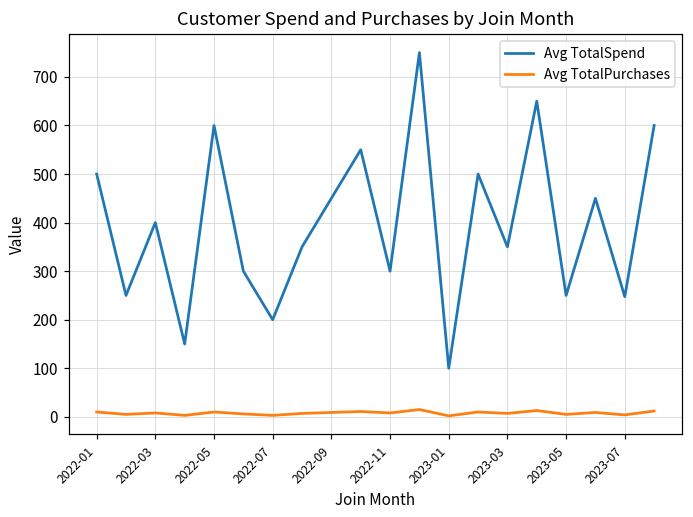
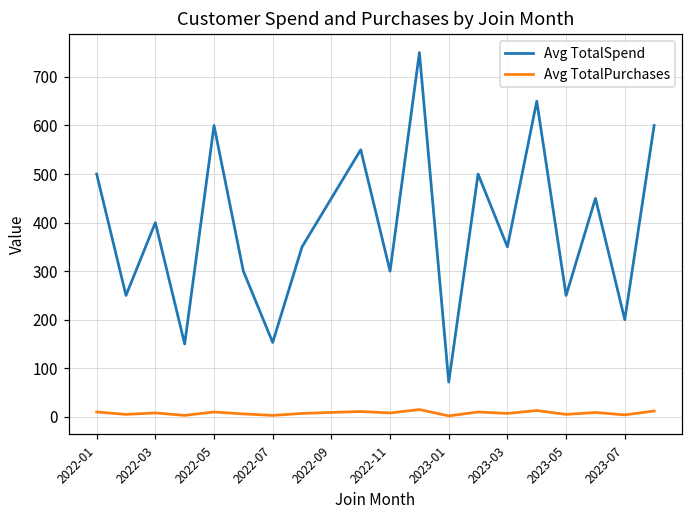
Avg TotalSpend, 2022-07: 200 -> 150
Avg TotalSpend, 2023-01: 100 -> 70
Avg TotalSpend, 2023-07: 250 -> 200
